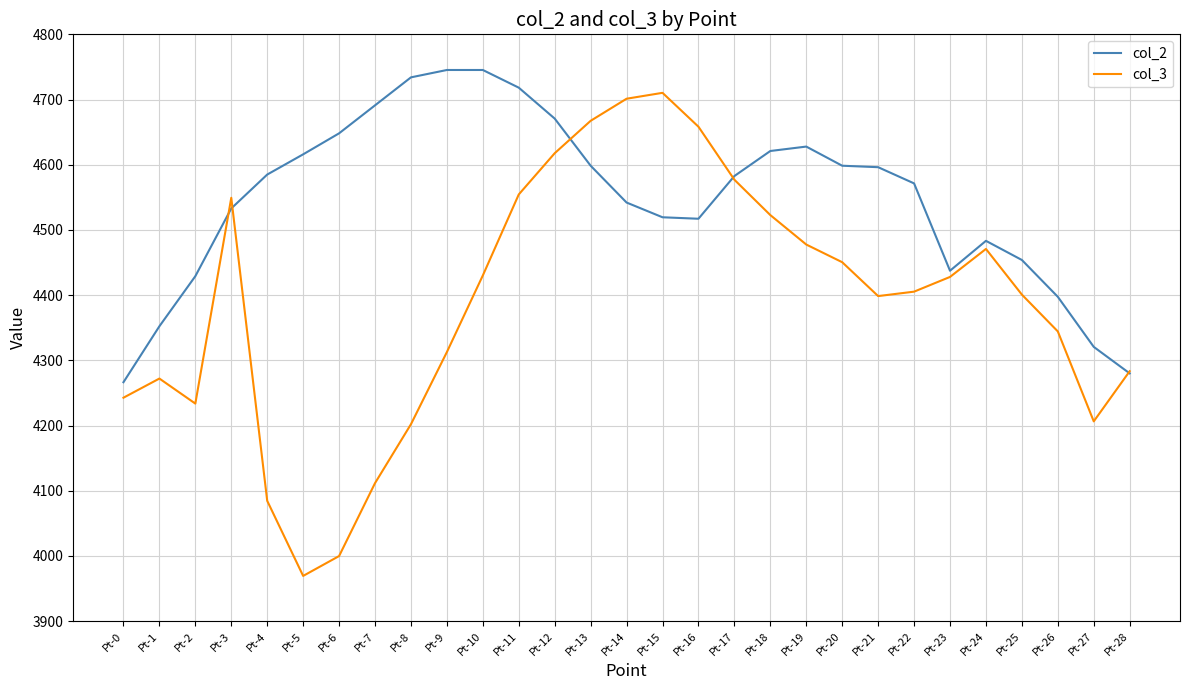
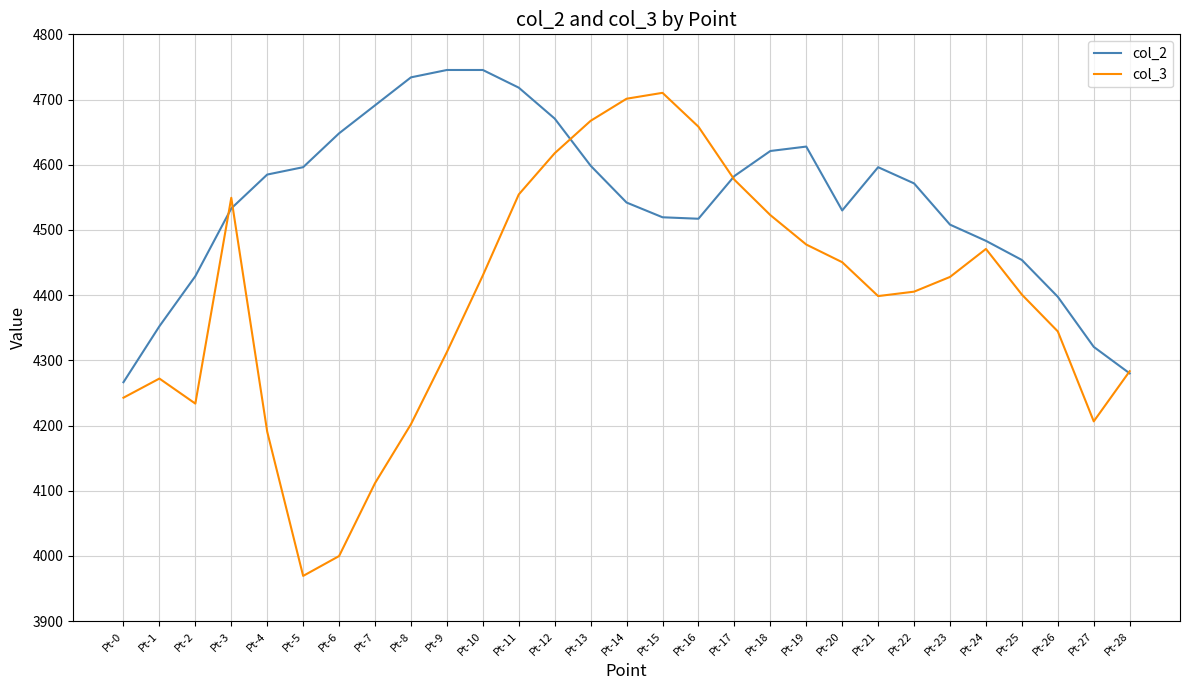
col_3, Pt-4: 4080 -> 4190
col_2, Pt-5: 4620 -> 4600
col_2, Pt-20: 4600 -> 4530
col_2, Pt-23: 4440 -> 4510
